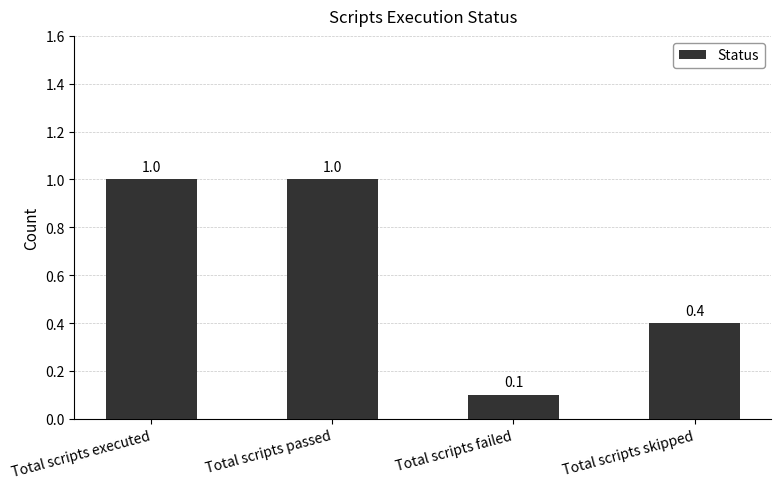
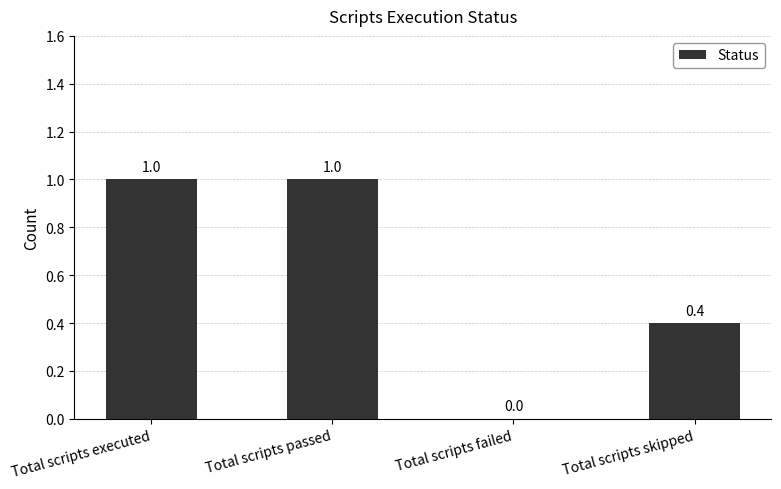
Total scripts failed: 0.1 -> 0.0
